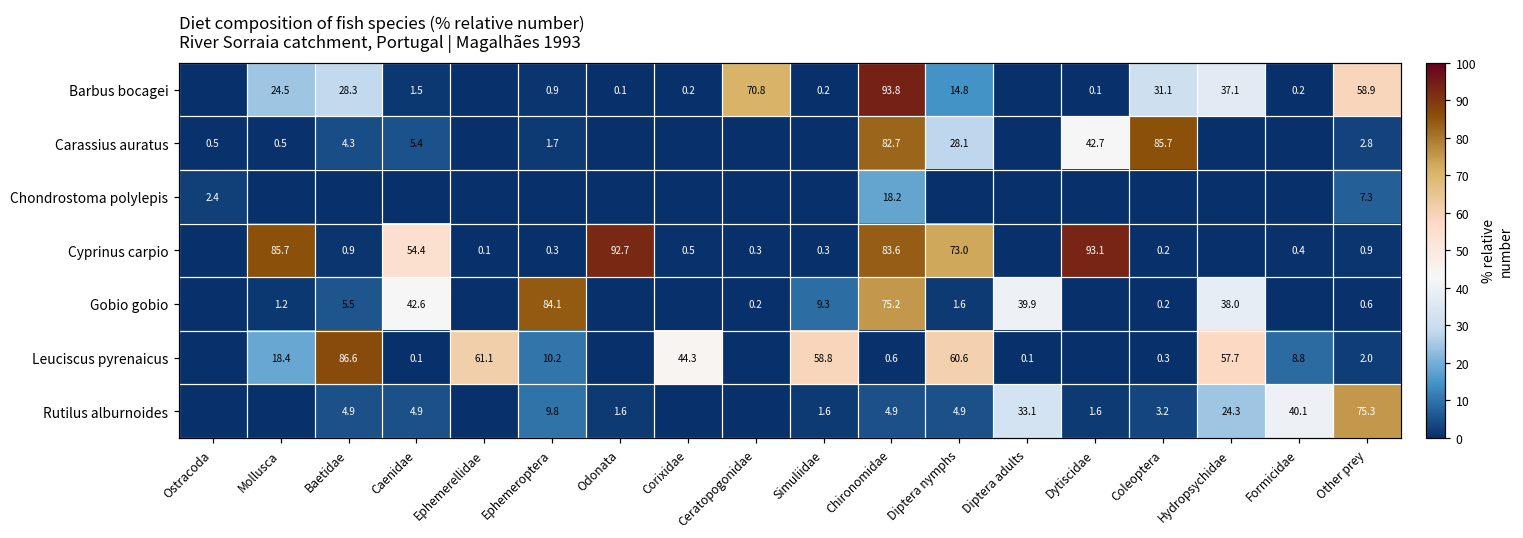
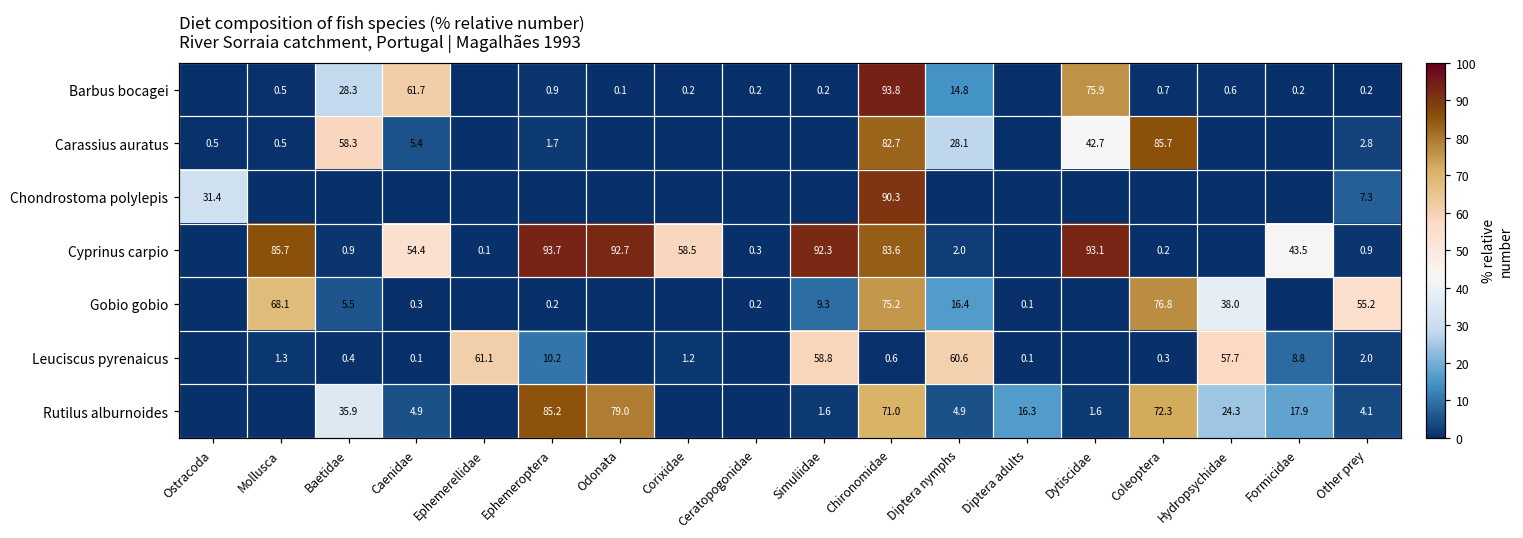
Barbus bocagei, Mollusca: 24.5 -> 0.5
Barbus bocagei, Caenidae: 1.5 -> 61.7
Barbus bocagei, Ceratopogonidae: 70.8 -> 0.2
Barbus bocagei, Dytiscidae: 0.1 -> 75.9
Barbus bocagei, Coleoptera: 31.1 -> 0.7
Barbus bocagei, Hydropsychidae: 37.1 -> 0.6
Barbus bocagei, Other prey: 58.9 -> 0.2
Carassius auratus, Baetidae: 4.3 -> 58.3
Chondrostoma polylepis, Ostracoda: 2.4 -> 31.4
Chondrostoma polylepis, Chironomidae: 18.2 -> 90.3
Cyprinus carpio, Ephemeroptera: 0.3 -> 93.7
Cyprinus carpio, Corixidae: 0.5 -> 58.5
Cyprinus carpio, Simuliidae: 0.3 -> 92.3
Cyprinus carpio, Diptera nymphs: 73.0 -> 2.0
Cyprinus carpio, Formicidae: 0.4 -> 43.5
Gobio gobio, Mollusca: 1.2 -> 68.1
Gobio gobio, Caenidae: 42.6 -> 0.3
Gobio gobio, Ephemeroptera: 84.1 -> 0.2
Gobio gobio, Diptera nymphs: 1.6 -> 16.4
Gobio gobio, Diptera adults: 39.9 -> 0.1
Gobio gobio, Coleoptera: 0.2 -> 76.8
Gobio gobio, Other prey: 0.6 -> 55.2
Leuciscus pyrenaicus, Mollusca: 18.4 -> 1.3
Leuciscus pyrenaicus, Baetidae: 86.6 -> 0.4
Leuciscus pyrenaicus, Corixidae: 44.3 -> 1.2
Rutilus alburnoides, Baetidae: 4.9 -> 35.9
Rutilus alburnoides, Ephemeroptera: 9.8 -> 85.2
Rutilus alburnoides, Odonata: 1.6 -> 79.0
Rutilus alburnoides, Chironomidae: 4.9 -> 71.0
Rutilus alburnoides, Diptera adults: 33.1 -> 16.3
Rutilus alburnoides, Coleoptera: 3.2 -> 72.3
Rutilus alburnoides, Formicidae: 40.1 -> 17.9
Rutilus alburnoides, Other prey: 75.3 -> 4.1
